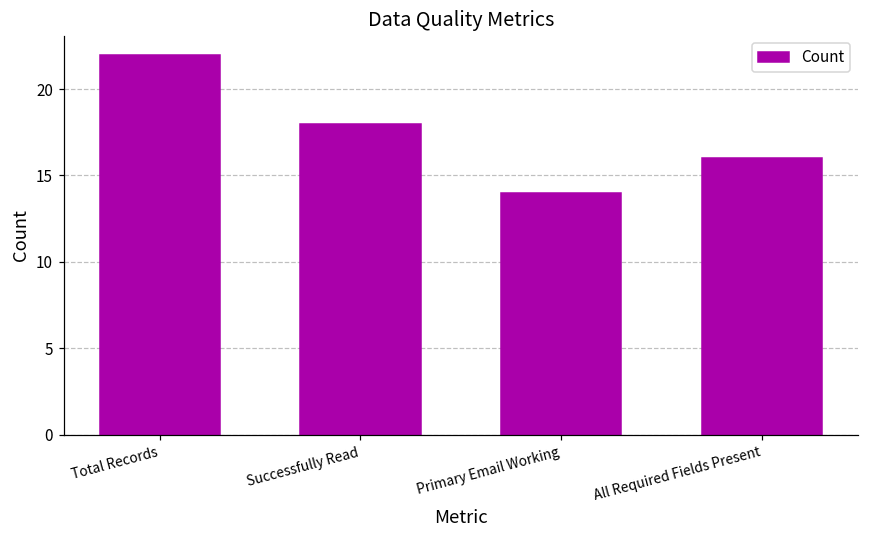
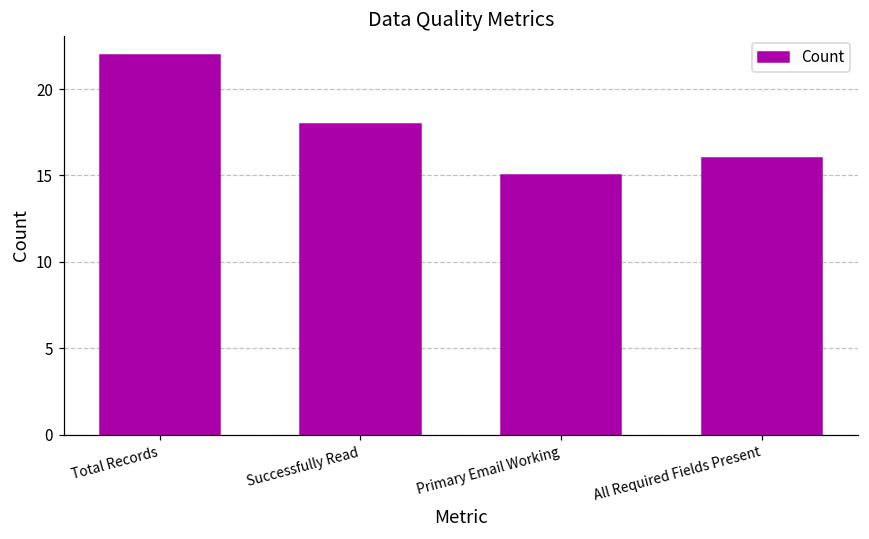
Primary Email Working: 14 -> 15
